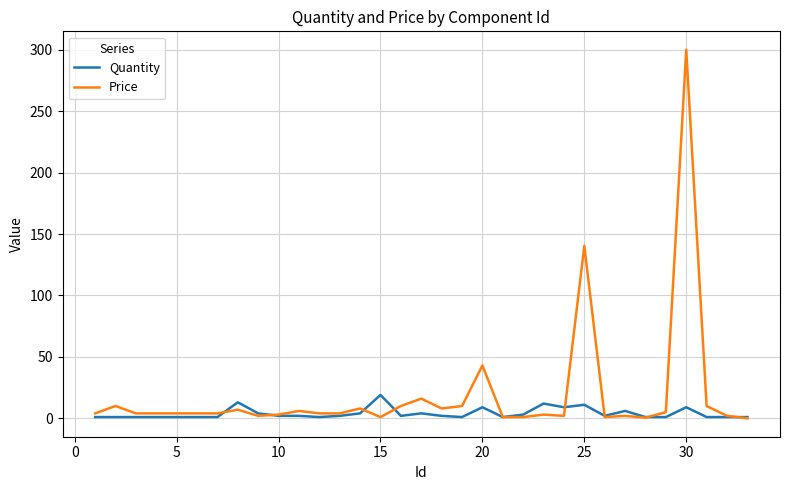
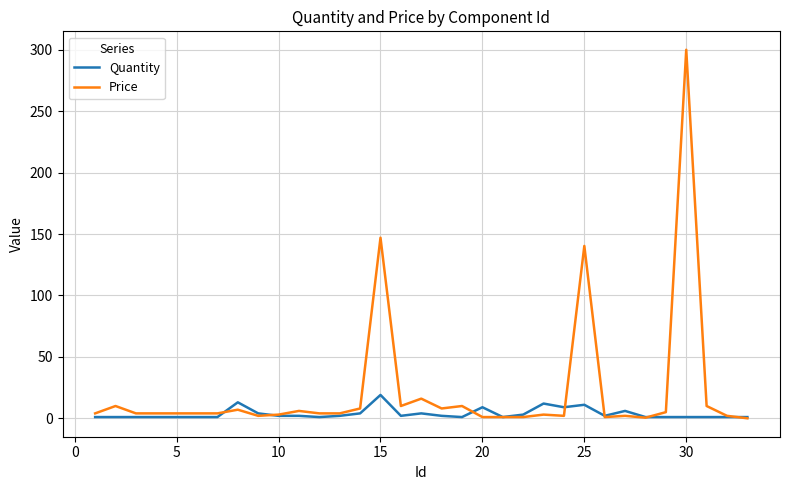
Price, 15: 1 -> 147
Price, 20: 43 -> 1
Quantity, 30: 9 -> 1
